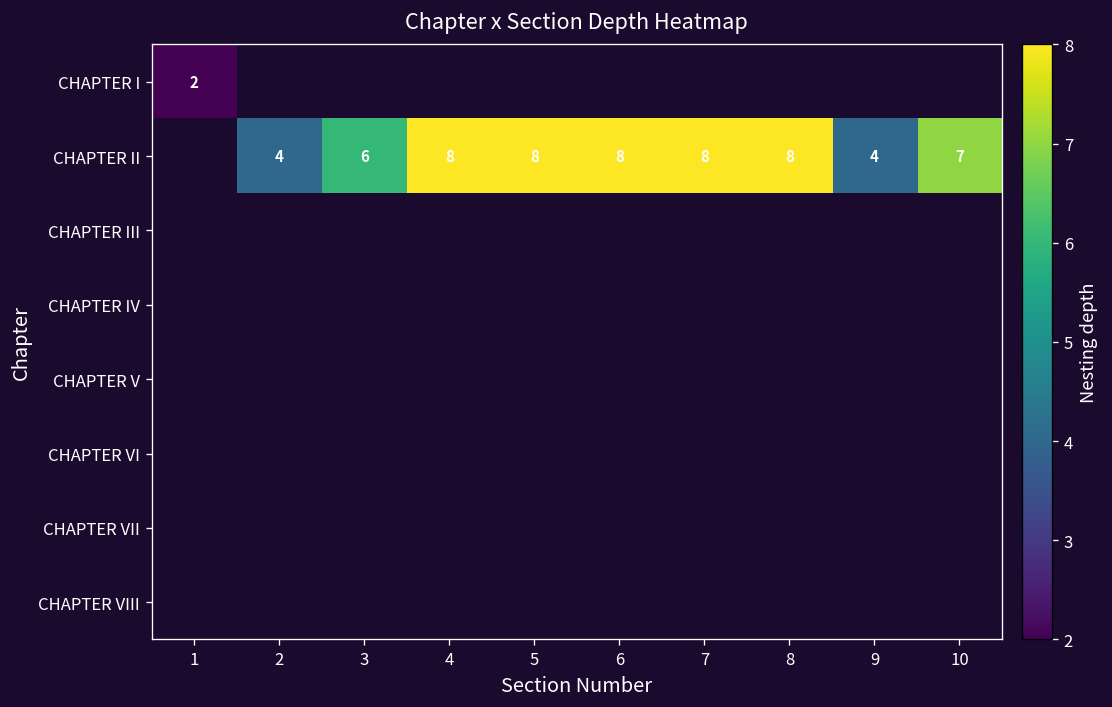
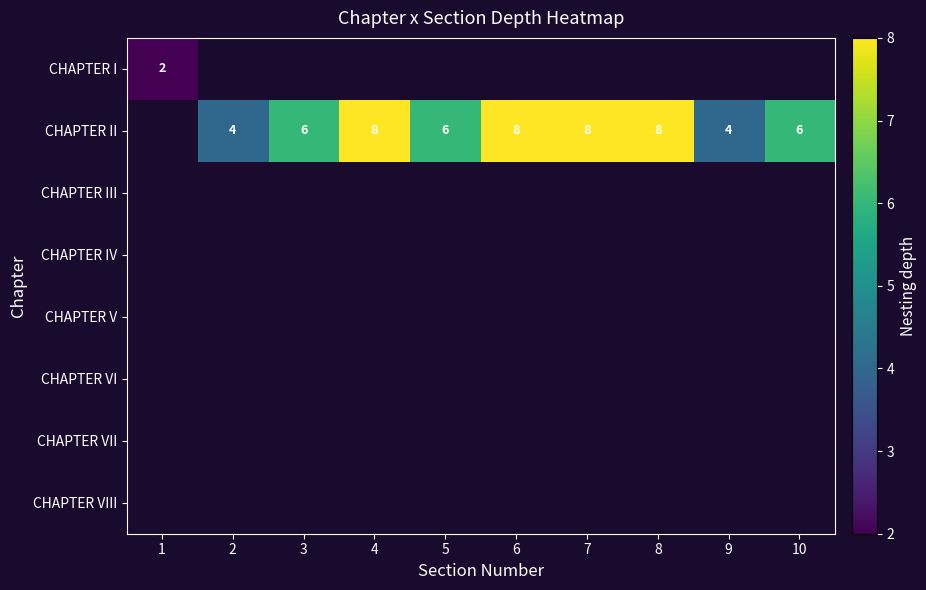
CHAPTER II, 5: 8 -> 6
CHAPTER II, 10: 7 -> 6
